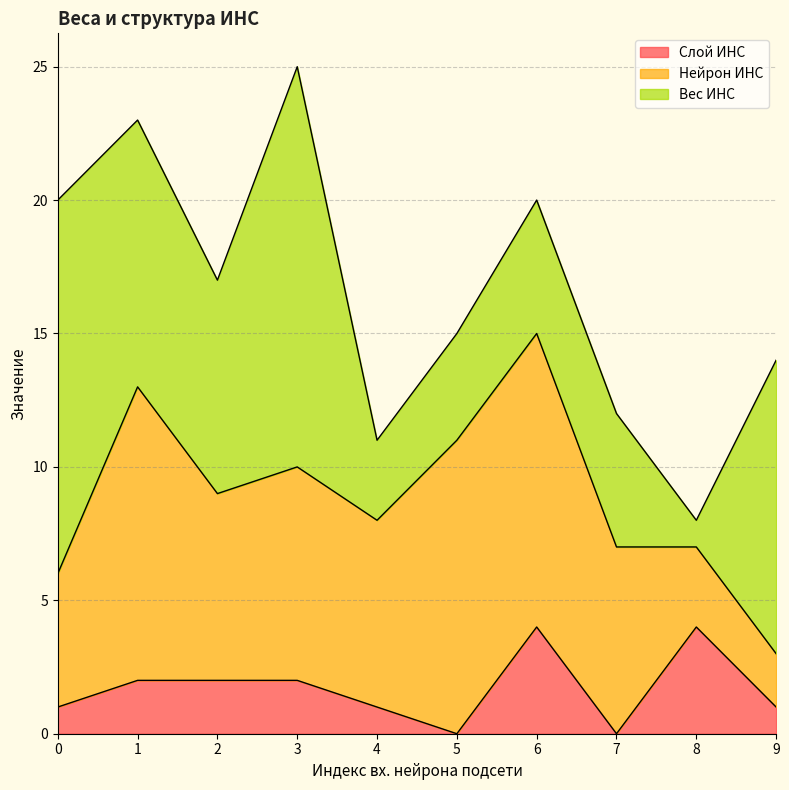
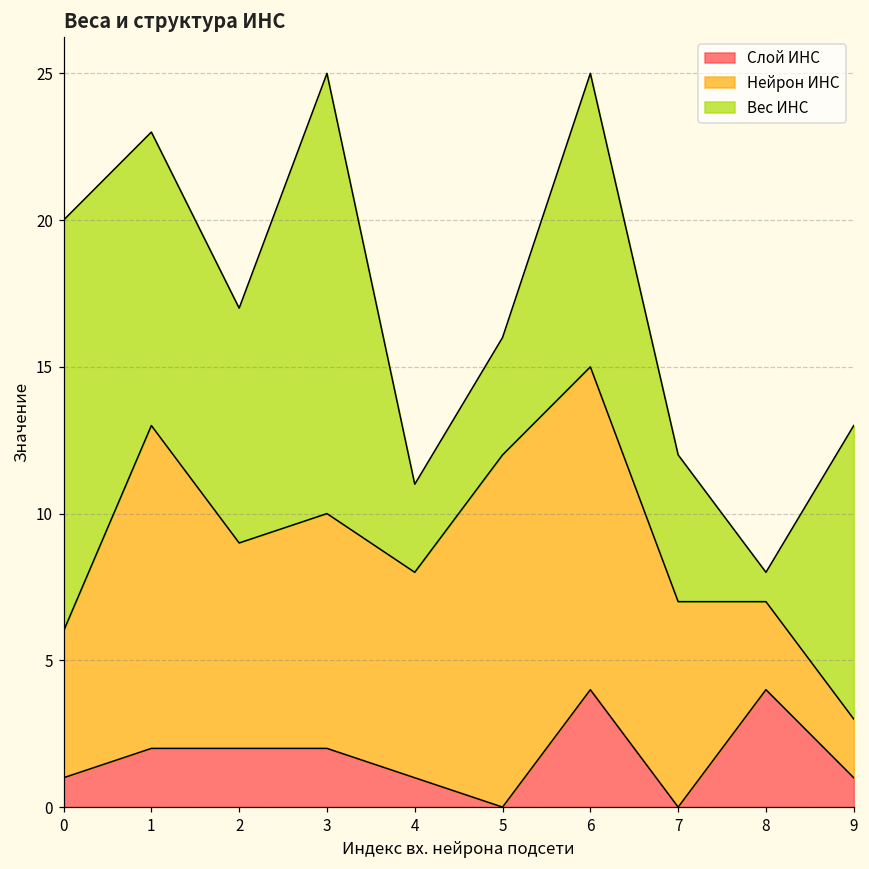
Нейрон ИНС, 5: 11 -> 12
Вес ИНС, 6: 5 -> 10
Вес ИНС, 9: 11 -> 10
